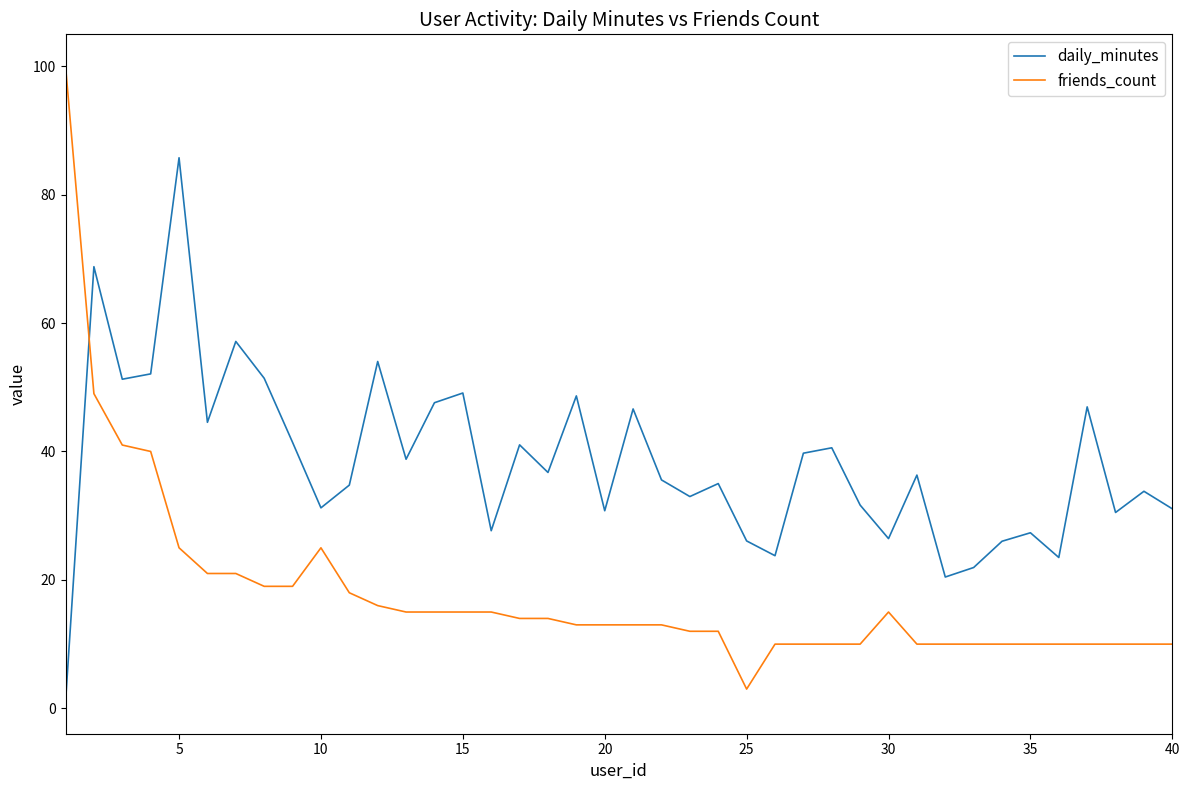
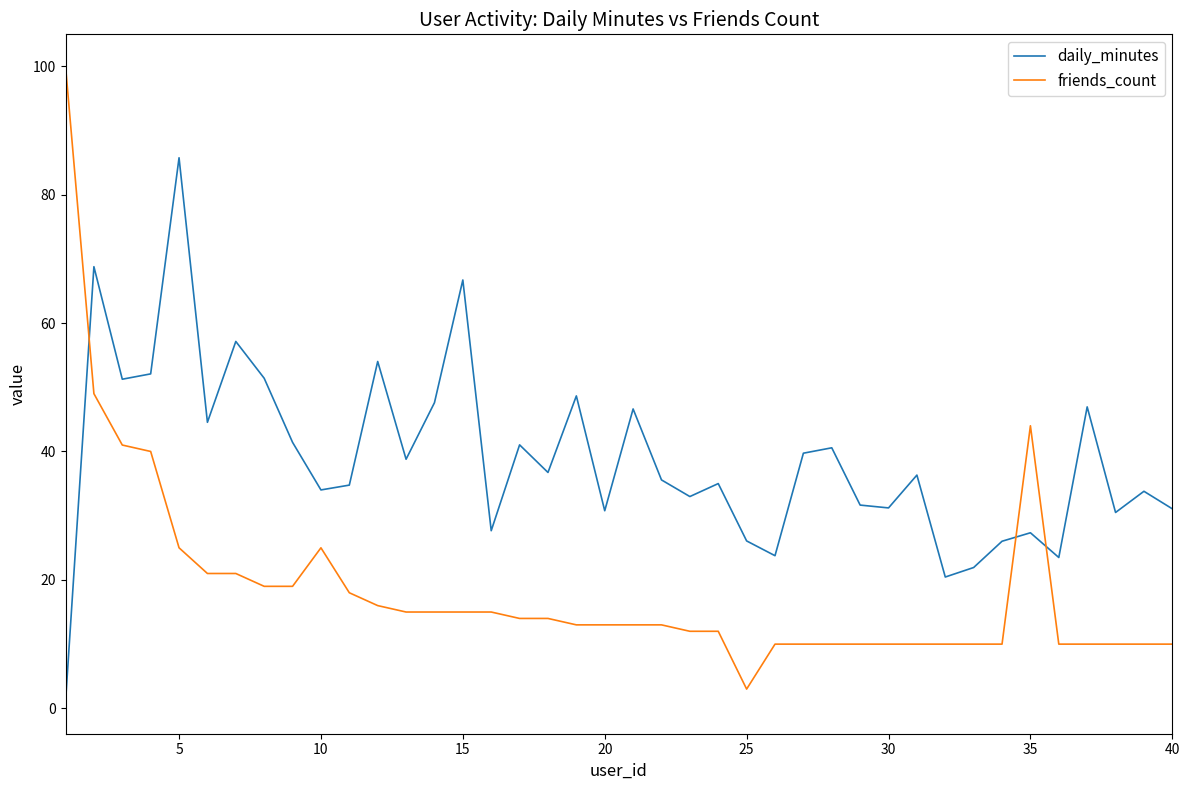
daily_minutes, 10: 31 -> 34
daily_minutes, 15: 49 -> 67
daily_minutes, 30: 26 -> 31
friends_count, 30: 15 -> 10
friends_count, 35: 10 -> 44
